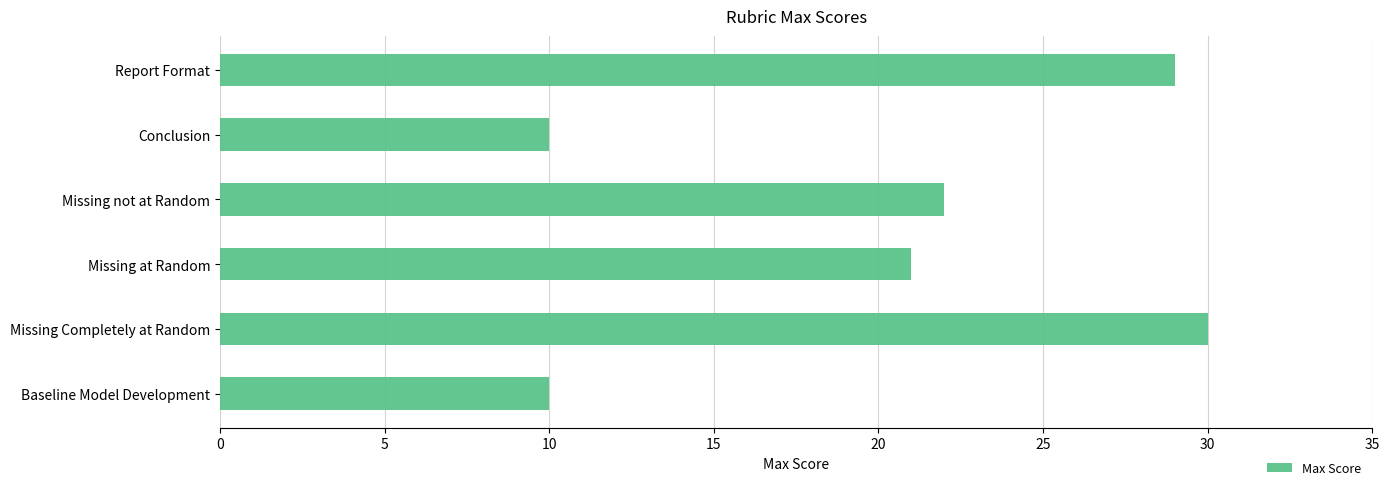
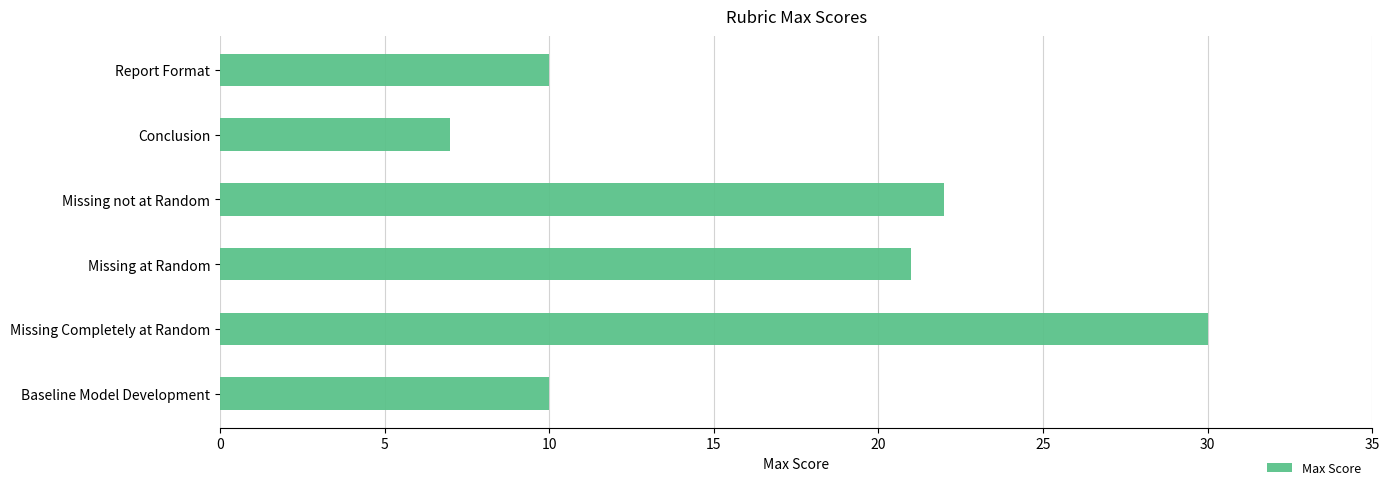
Report Format: 29 -> 10
Conclusion: 10 -> 7
